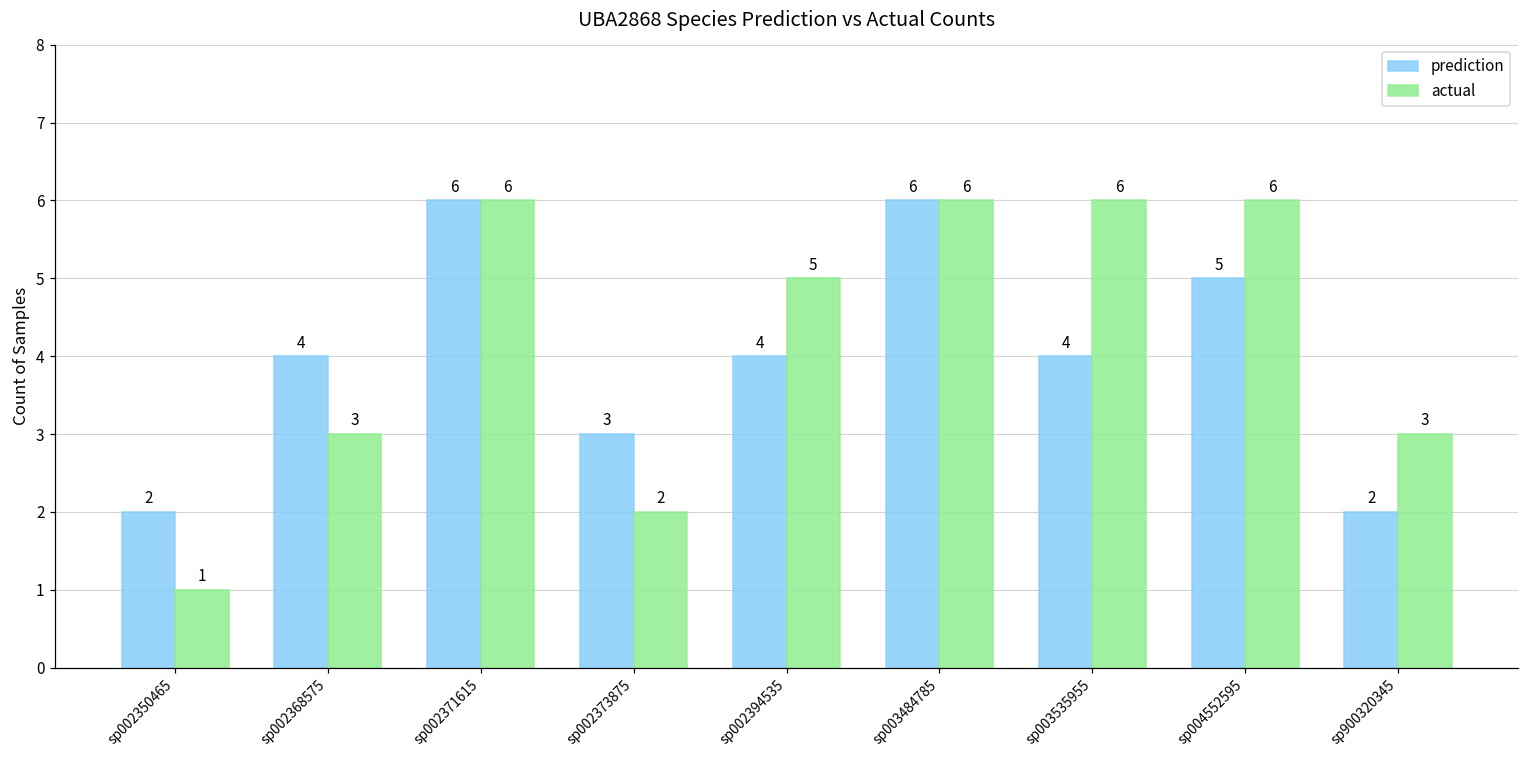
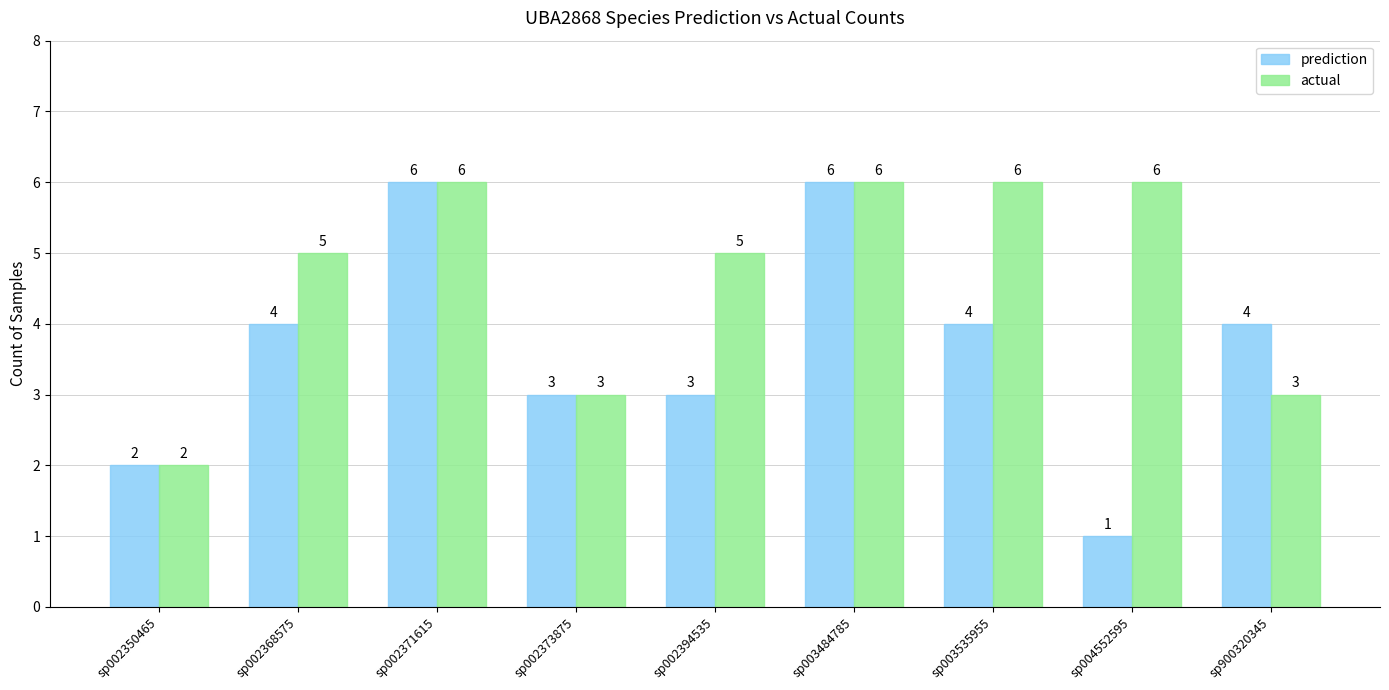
actual, sp002350465: 1 -> 2
actual, sp002368575: 3 -> 5
actual, sp002373875: 2 -> 3
prediction, sp002394535: 4 -> 3
prediction, sp004552595: 5 -> 1
prediction, sp900320345: 2 -> 4
